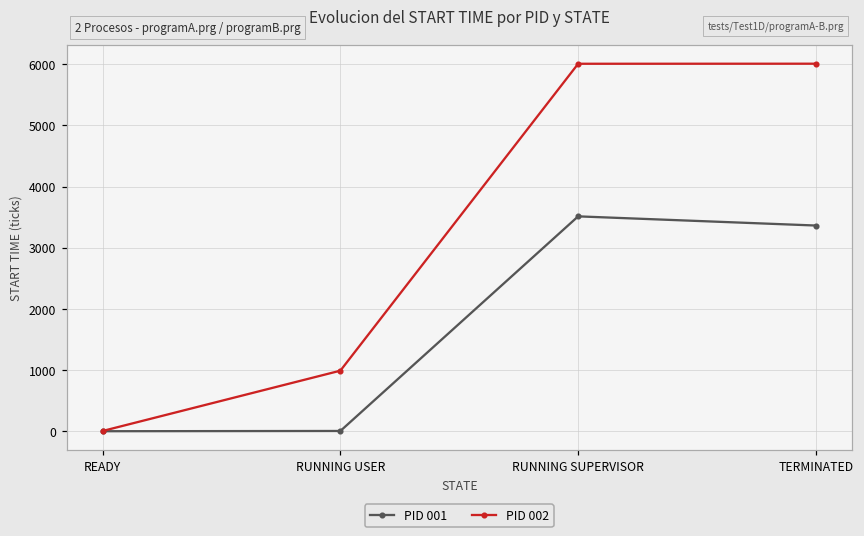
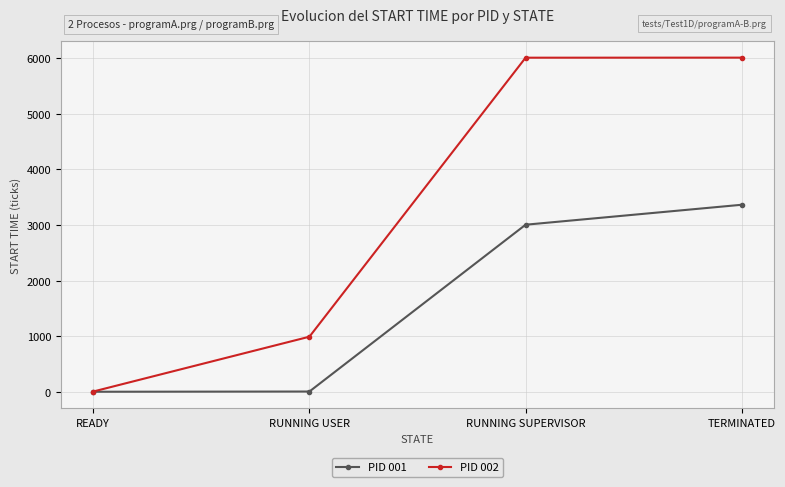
PID 001, RUNNING SUPERVISOR: 3500 -> 3000
